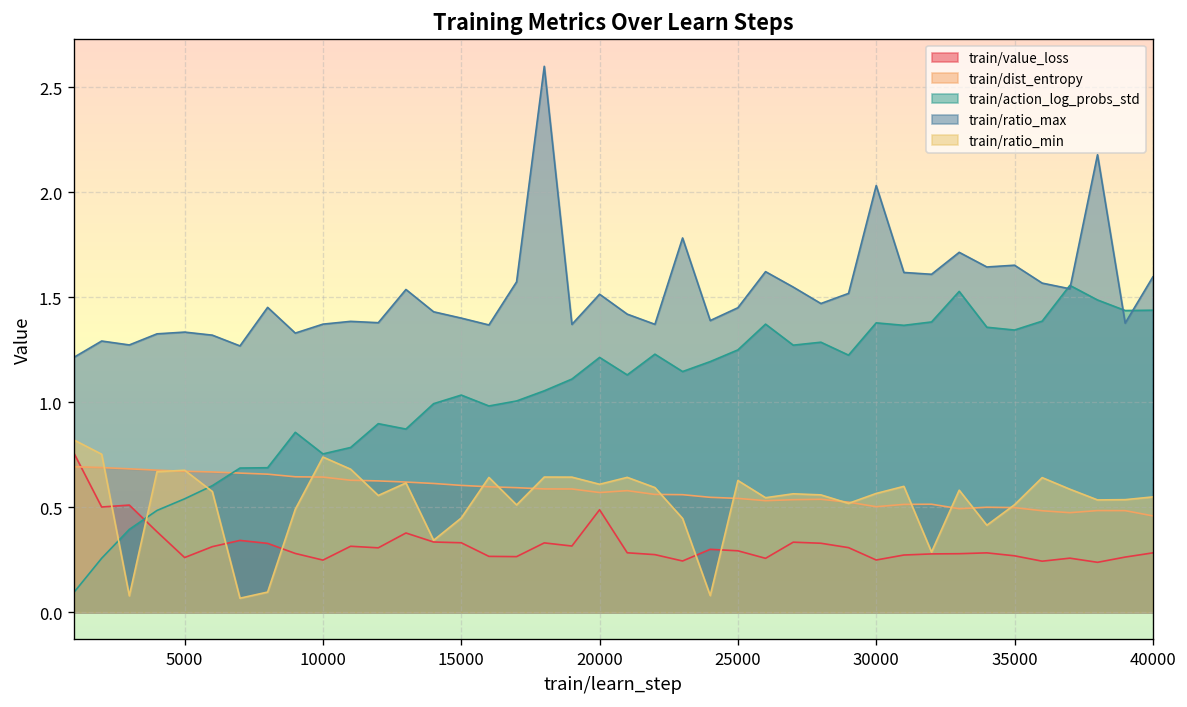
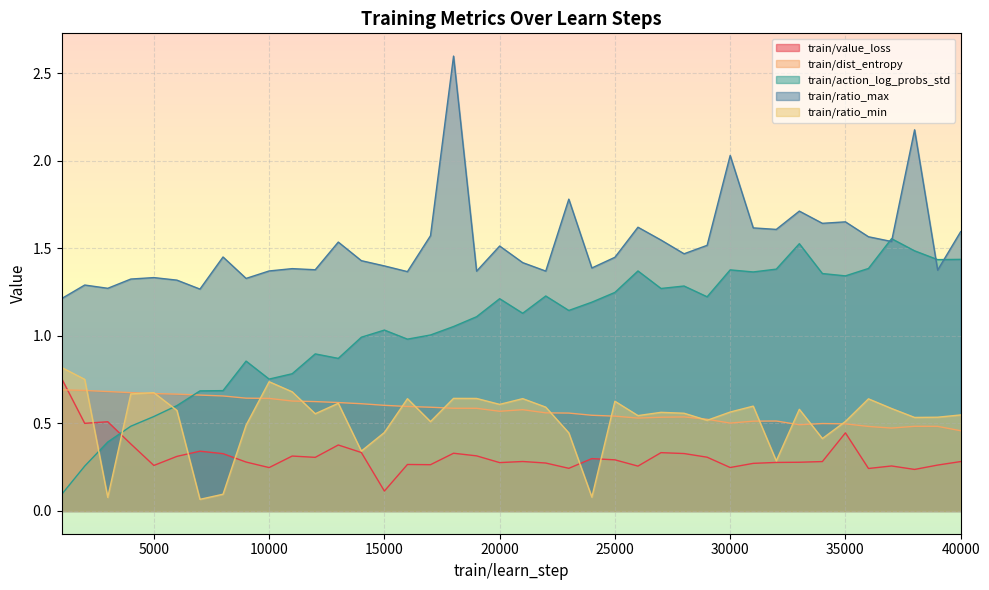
train/value_loss, 15000: 0.33 -> 0.11
train/value_loss, 20000: 0.49 -> 0.28
train/value_loss, 35000: 0.27 -> 0.45
